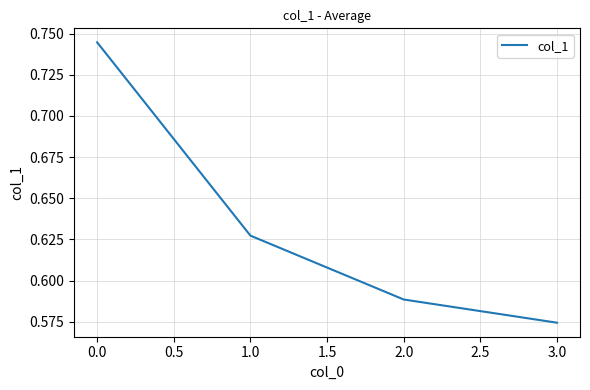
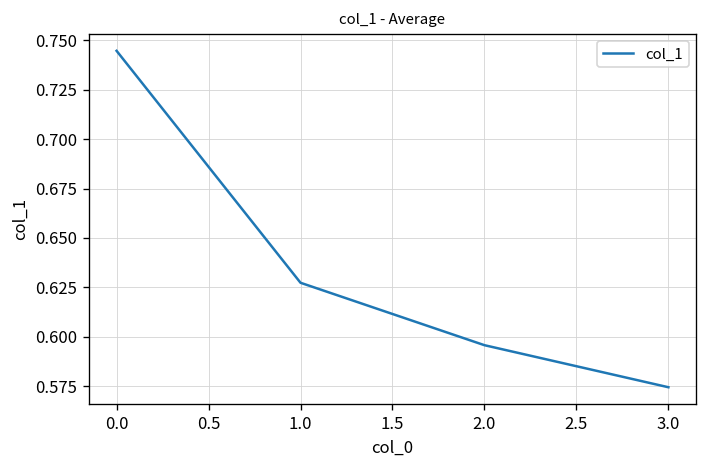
2.0: 0.589 -> 0.596
